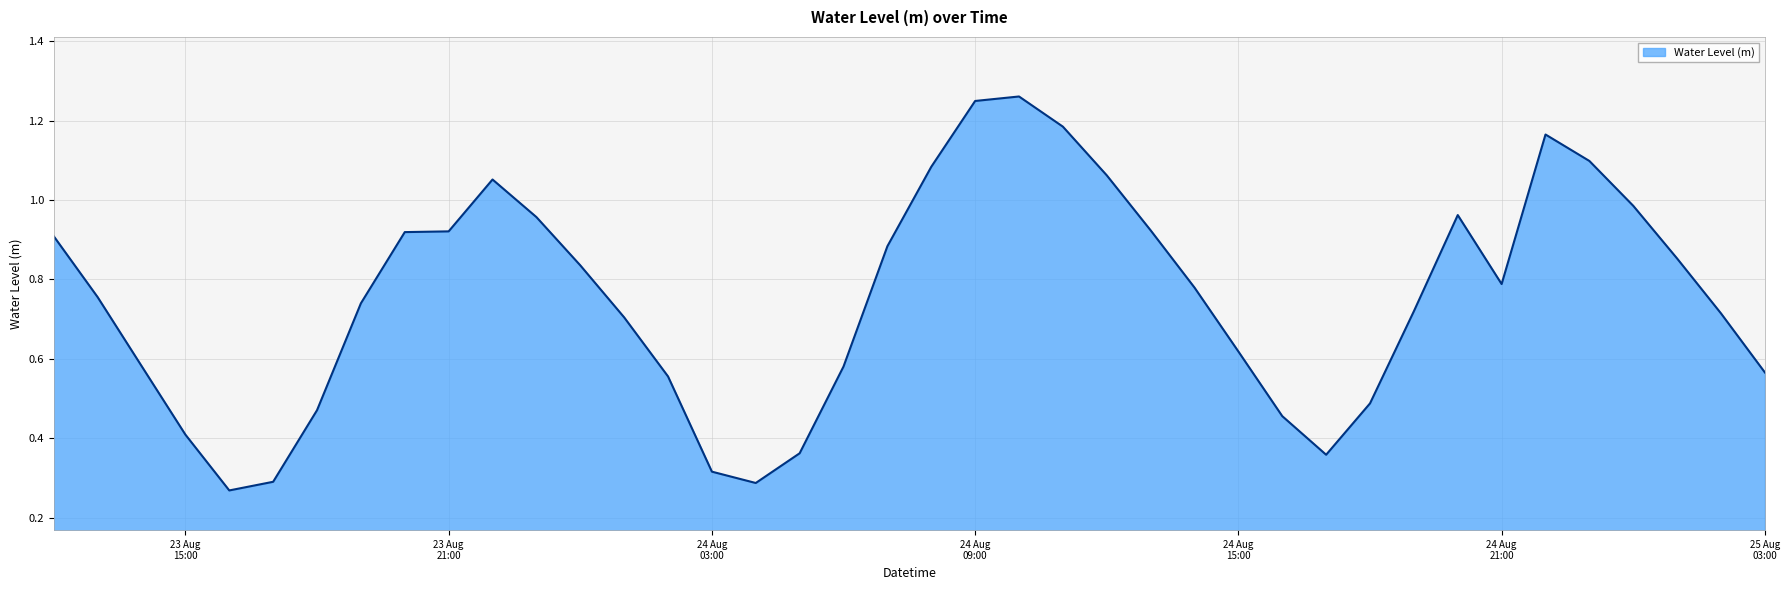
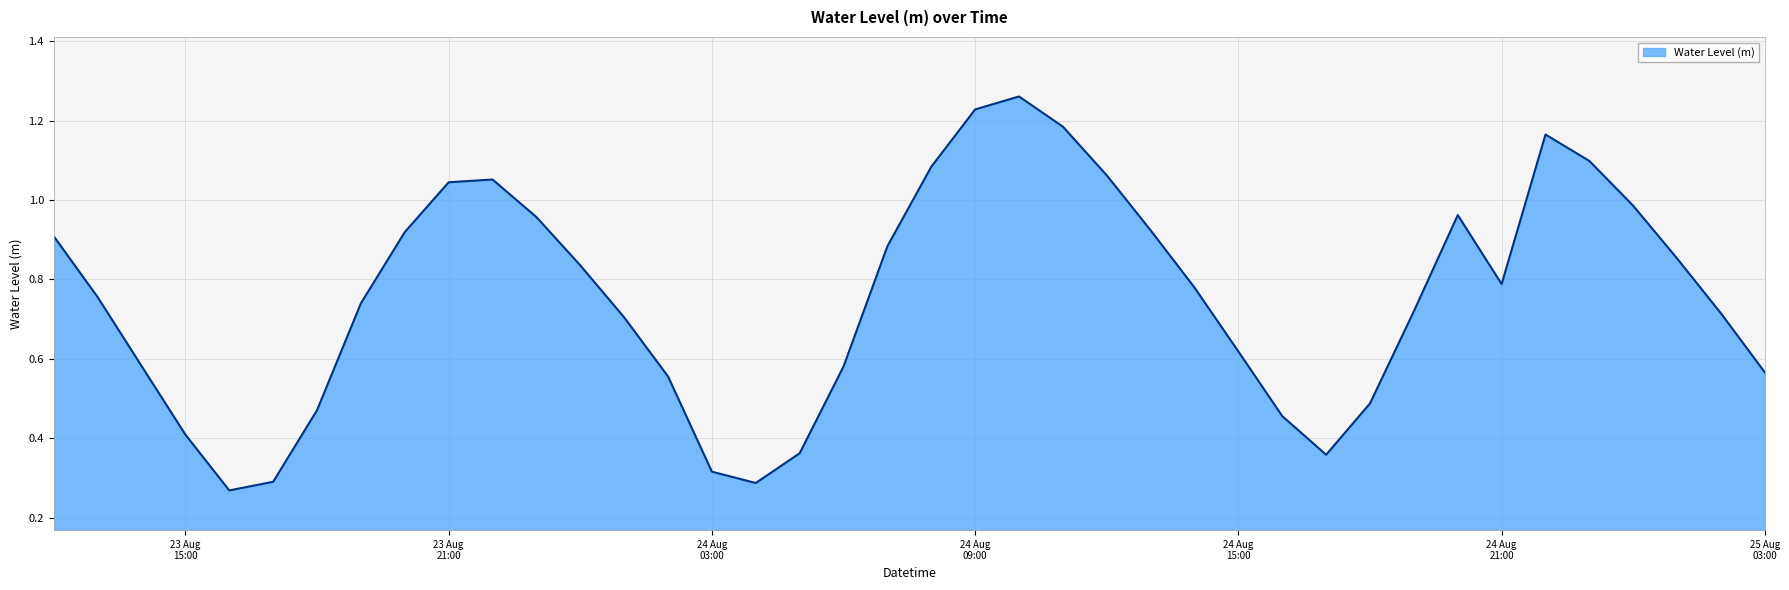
23 Aug 21:00: 0.92 -> 1.04
24 Aug 09:00: 1.25 -> 1.23
